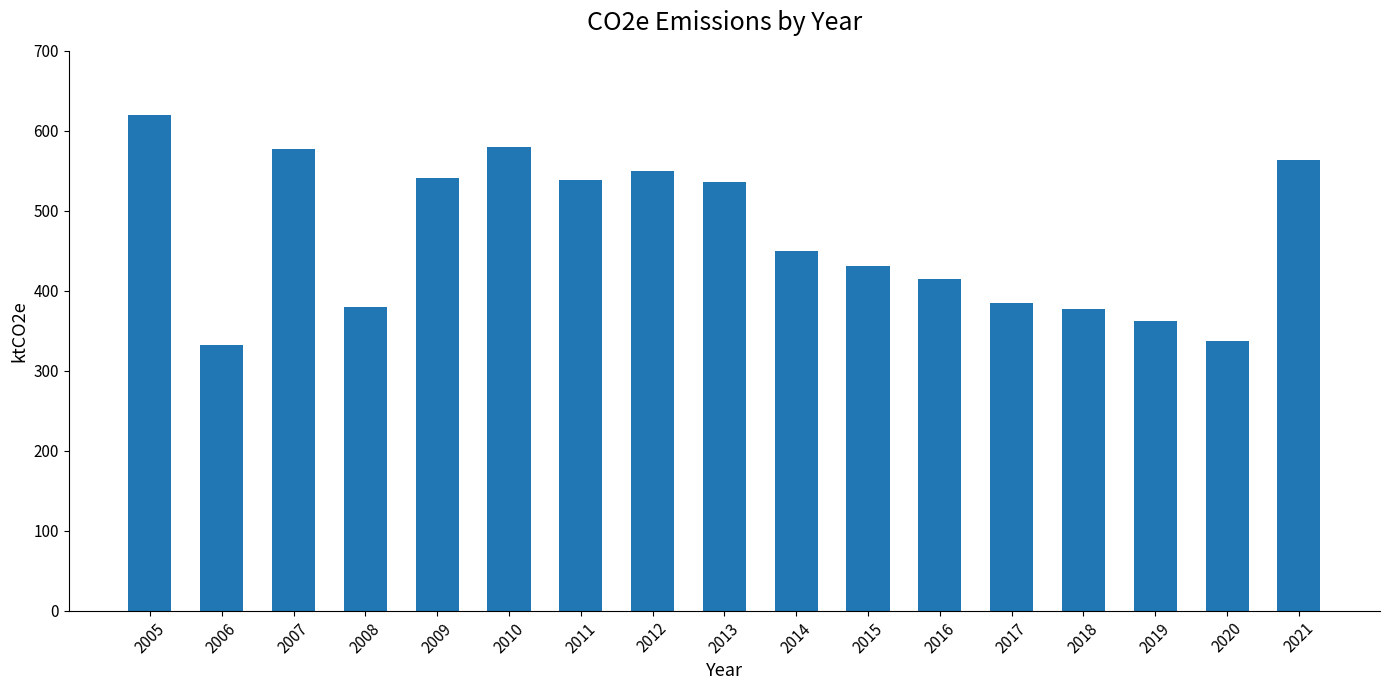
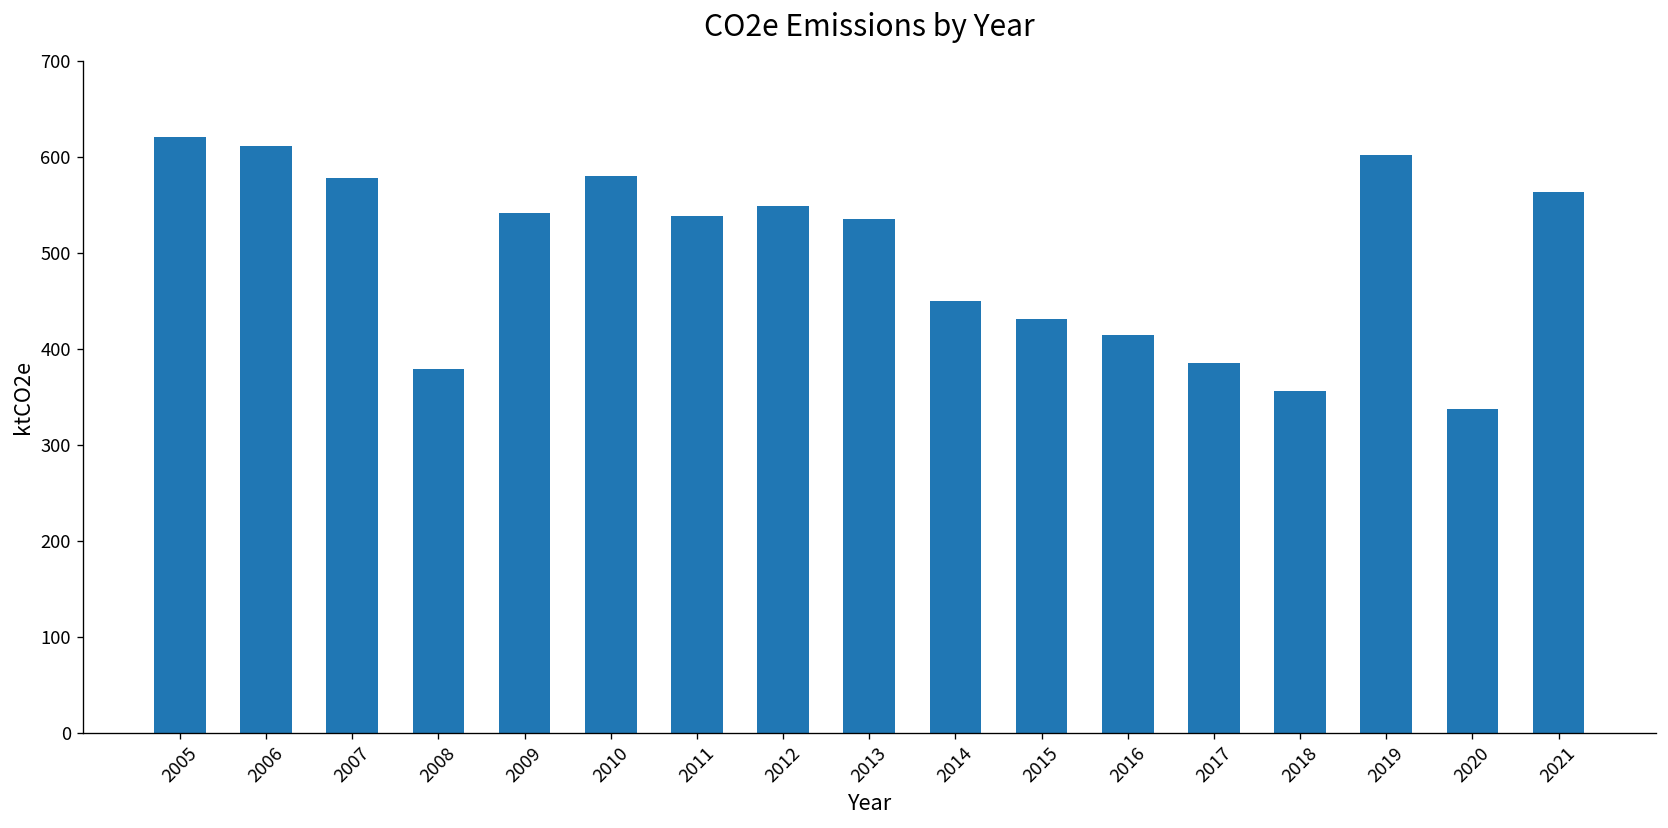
2006: 330 -> 610
2018: 380 -> 360
2019: 360 -> 600
